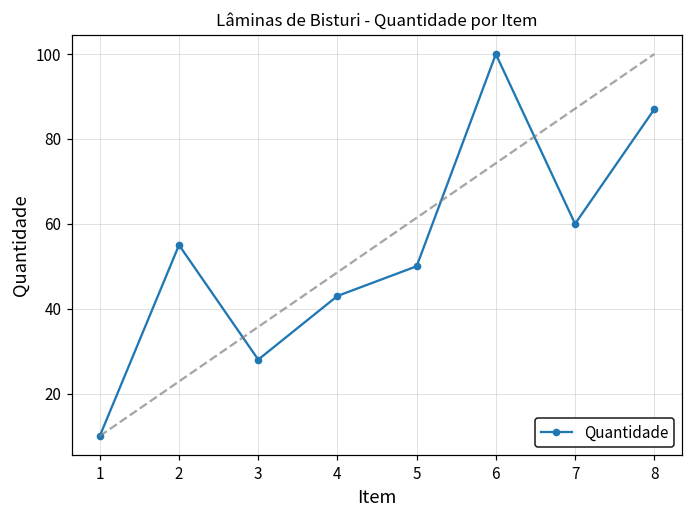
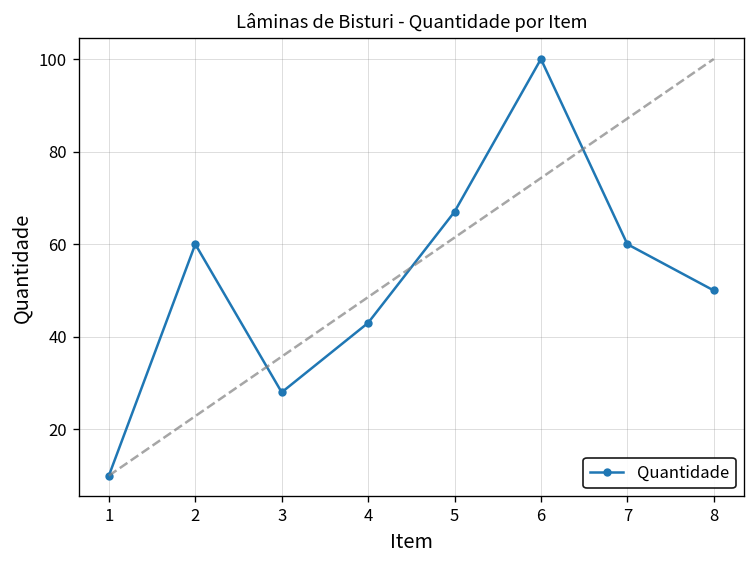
Quantidade, 2: 55 -> 60
Quantidade, 5: 50 -> 67
Quantidade, 8: 87 -> 50
